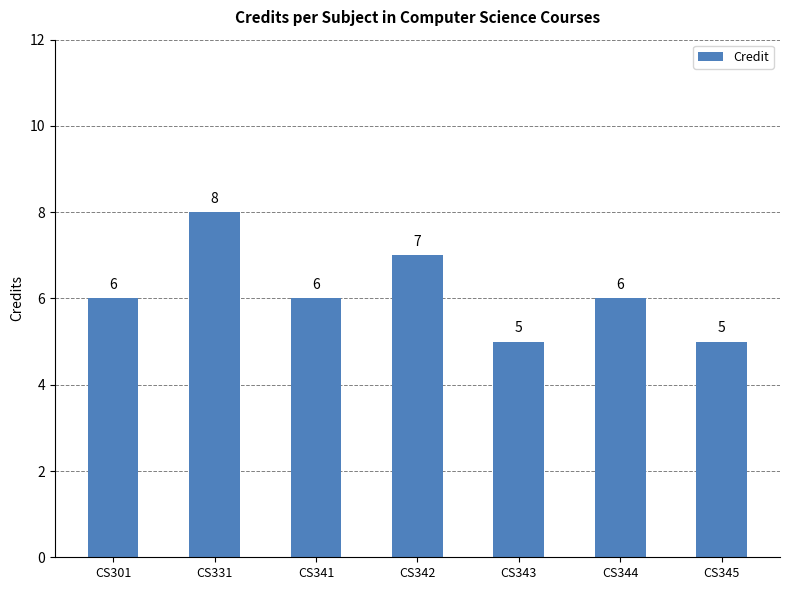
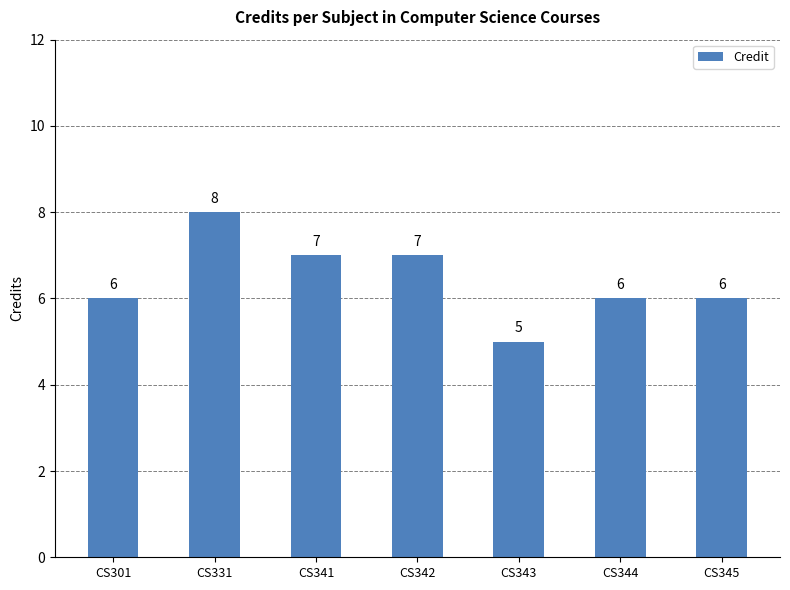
CS341: 6 -> 7
CS345: 5 -> 6
